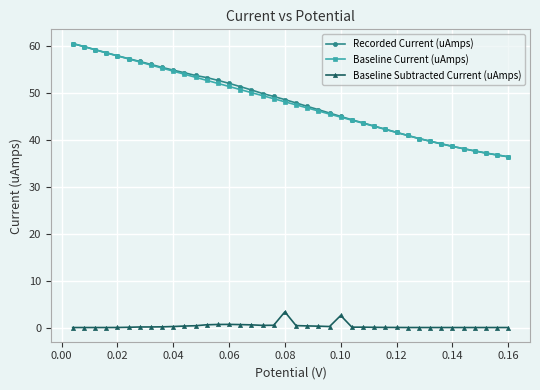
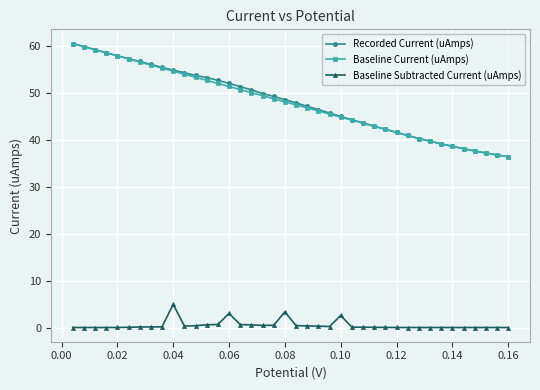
Baseline Subtracted Current (uAmps), 0.04: 0 -> 5
Baseline Subtracted Current (uAmps), 0.06: 1 -> 3
